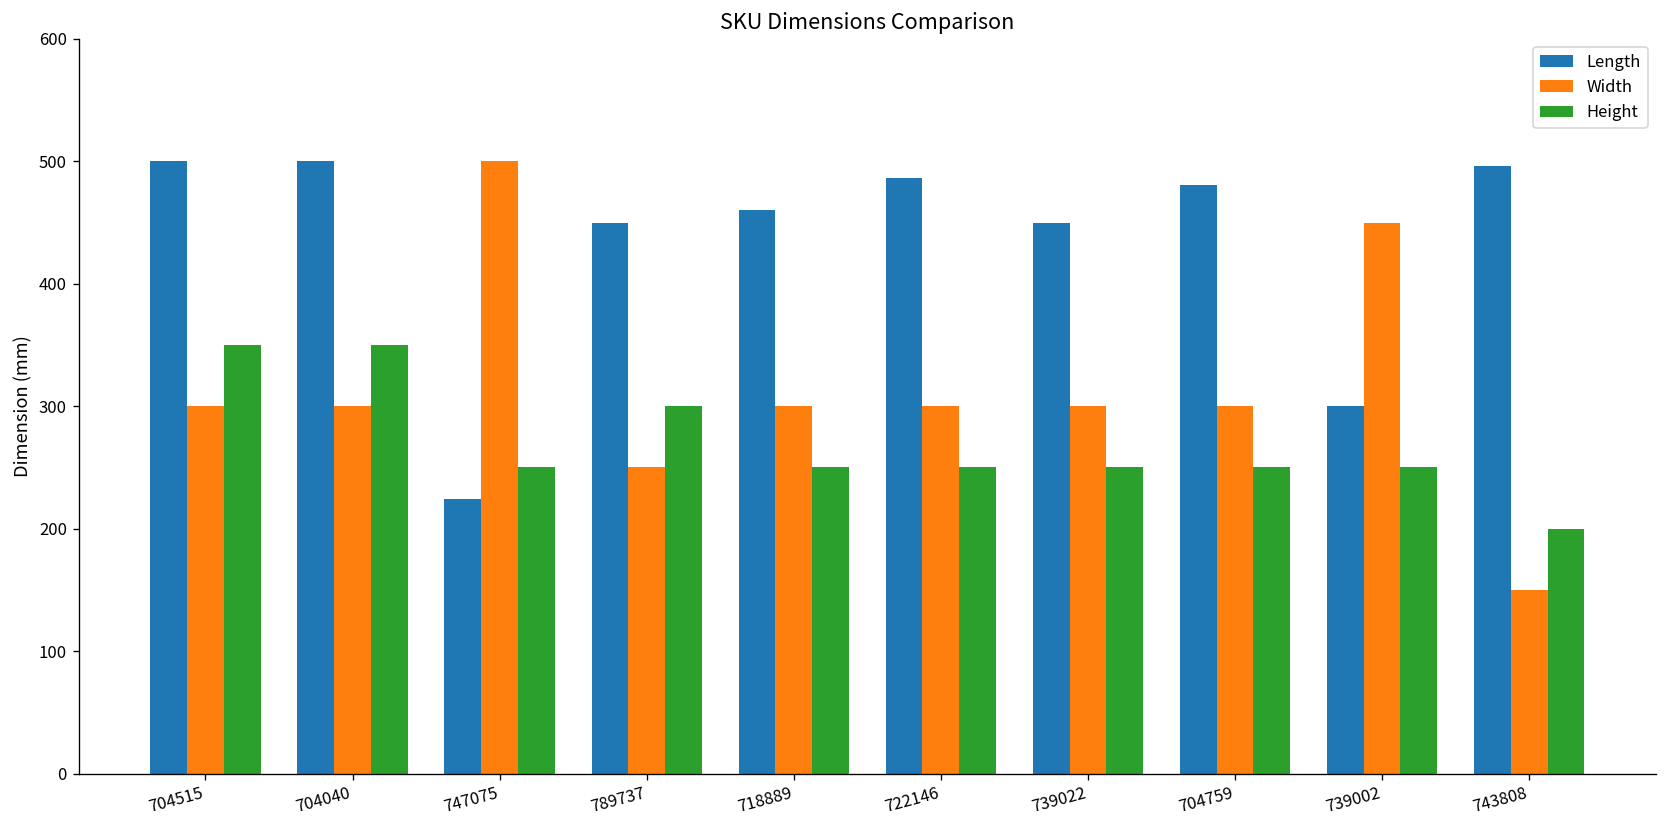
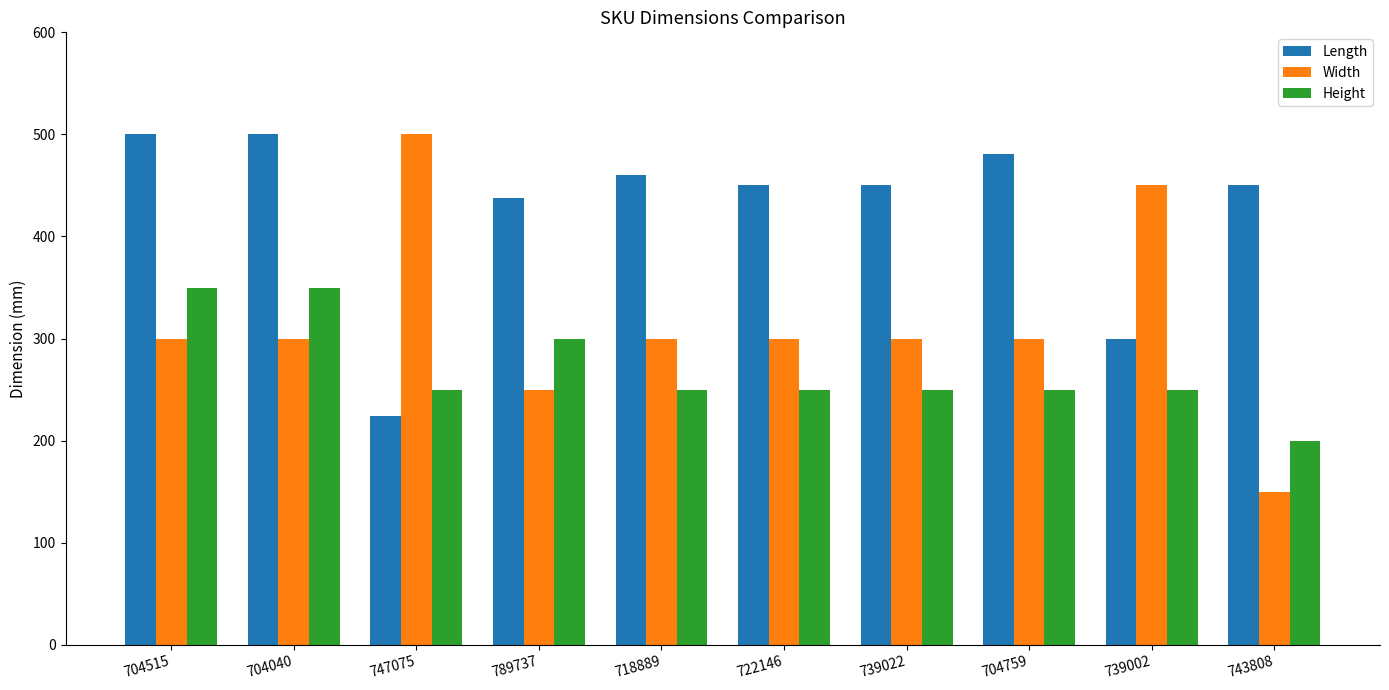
Length, 789737: 450 -> 438
Length, 722146: 486 -> 450
Length, 743808: 496 -> 450
